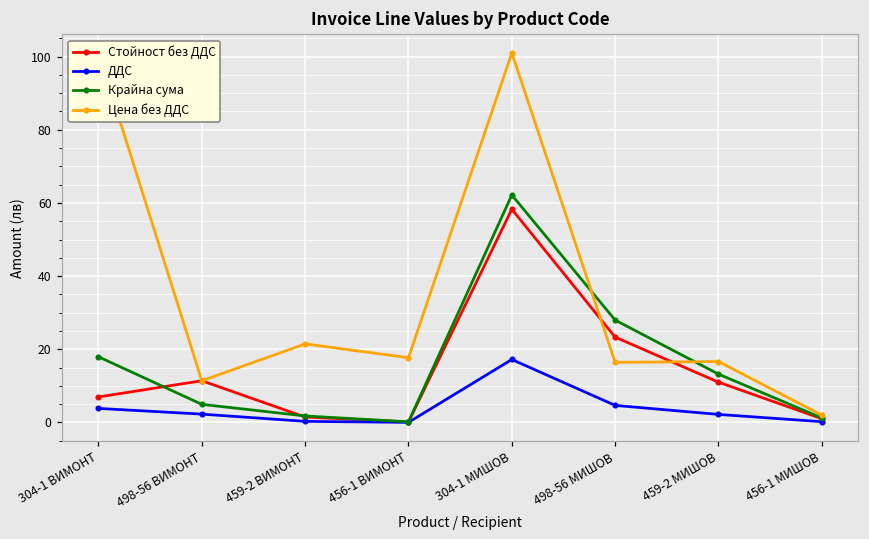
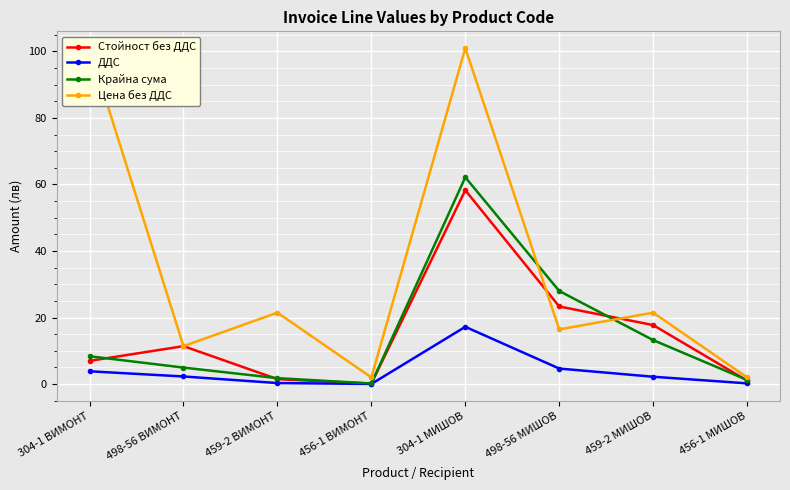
Крайна сума, 304-1 ВИМОНТ: 18 -> 8
Цена без ДДС, 456-1 ВИМОНТ: 18 -> 2
Стойност без ДДС, 459-2 МИШОВ: 11 -> 18
Цена без ДДС, 459-2 МИШОВ: 17 -> 21
